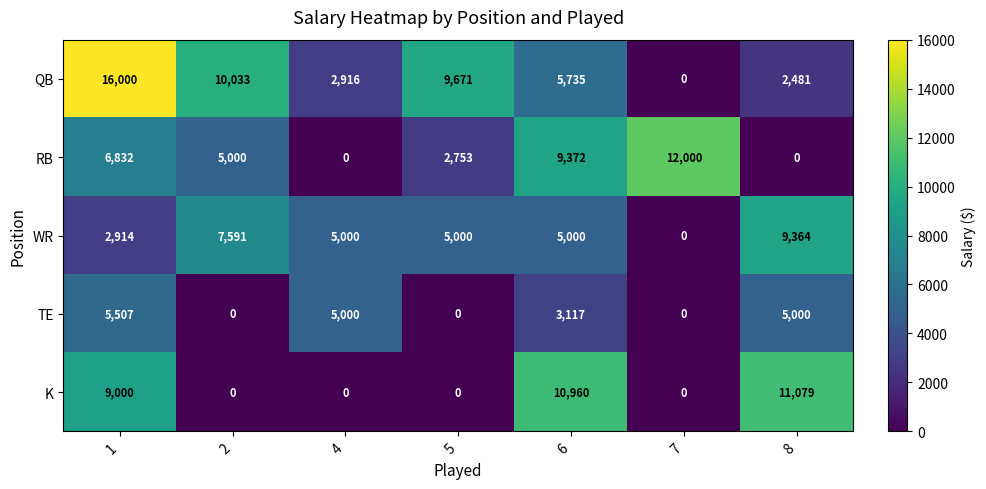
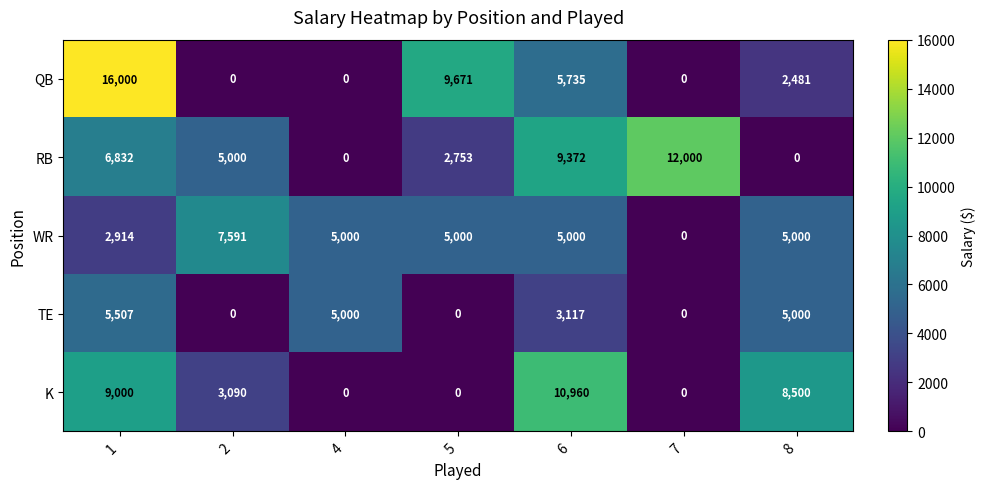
QB, 2: 10,033 -> 0
QB, 4: 2,916 -> 0
WR, 8: 9,364 -> 5,000
K, 2: 0 -> 3,090
K, 8: 11,079 -> 8,500
